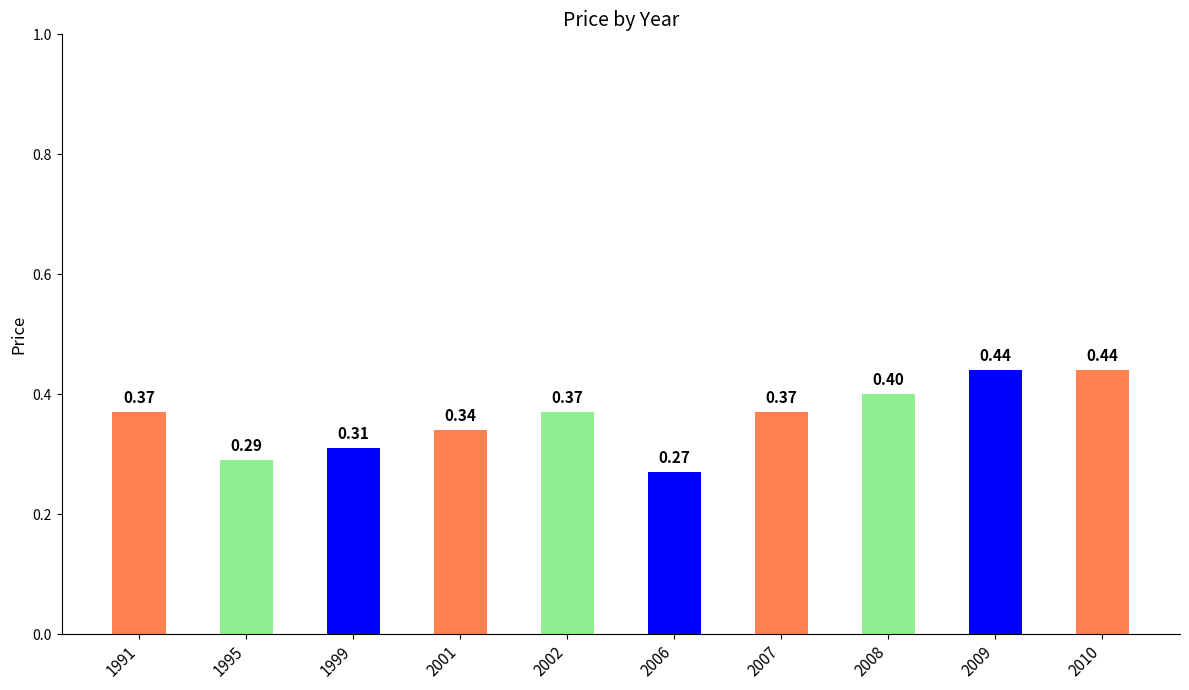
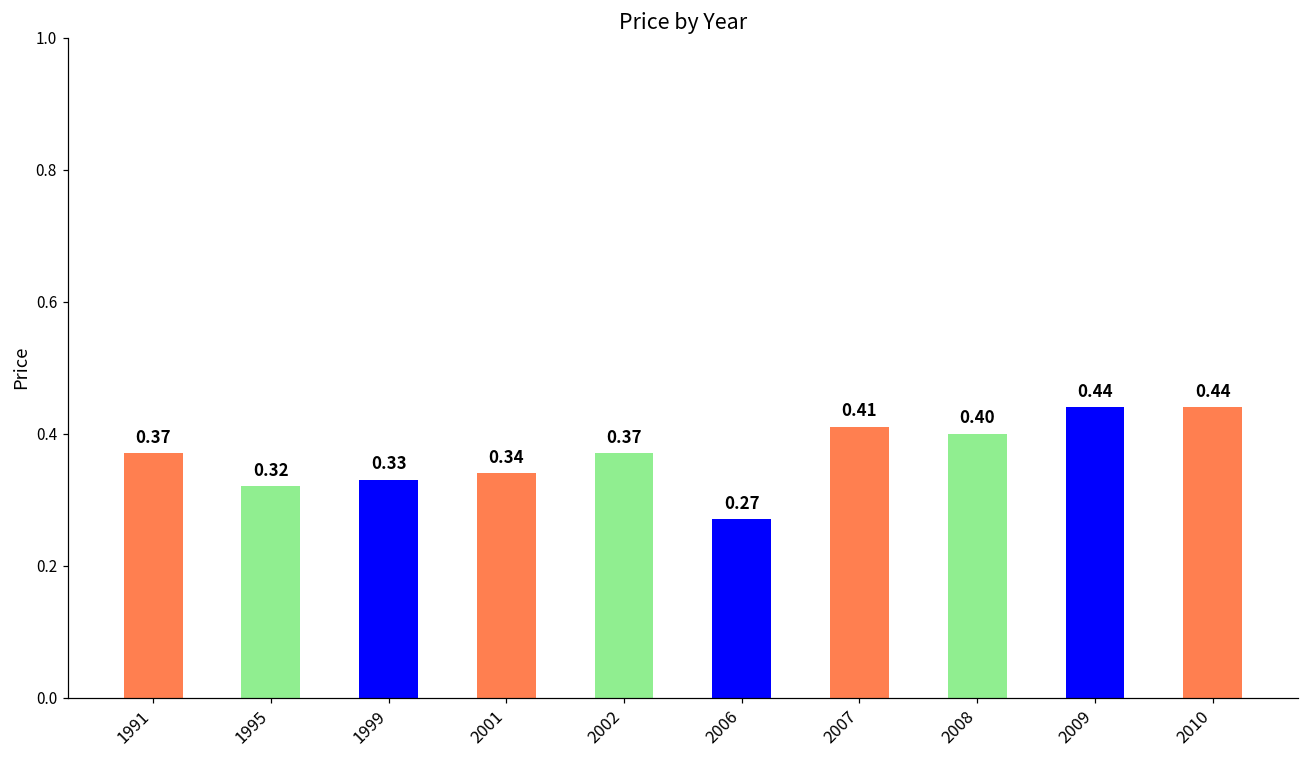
1995: 0.29 -> 0.32
1999: 0.31 -> 0.33
2007: 0.37 -> 0.41
